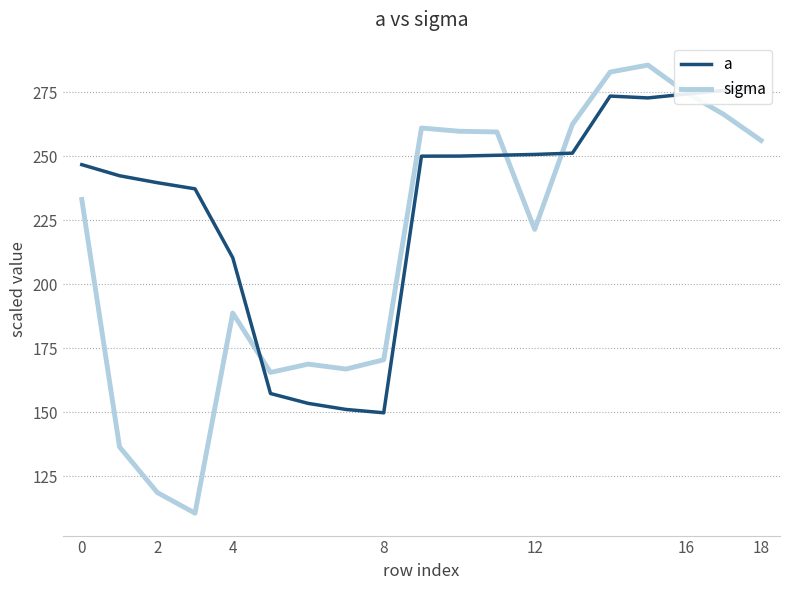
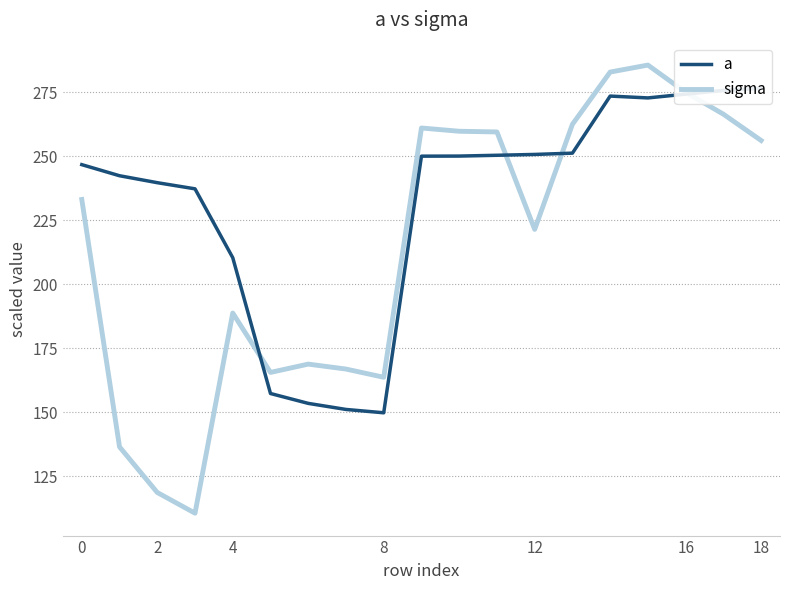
sigma, 8: 171 -> 164
